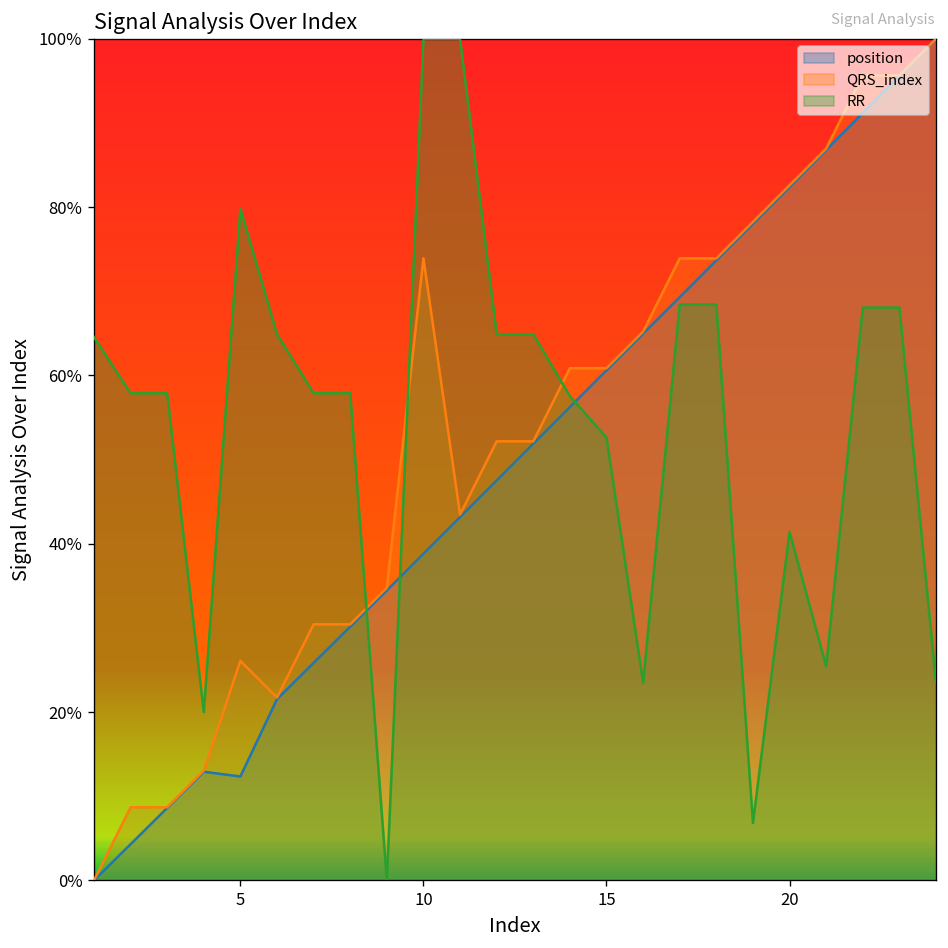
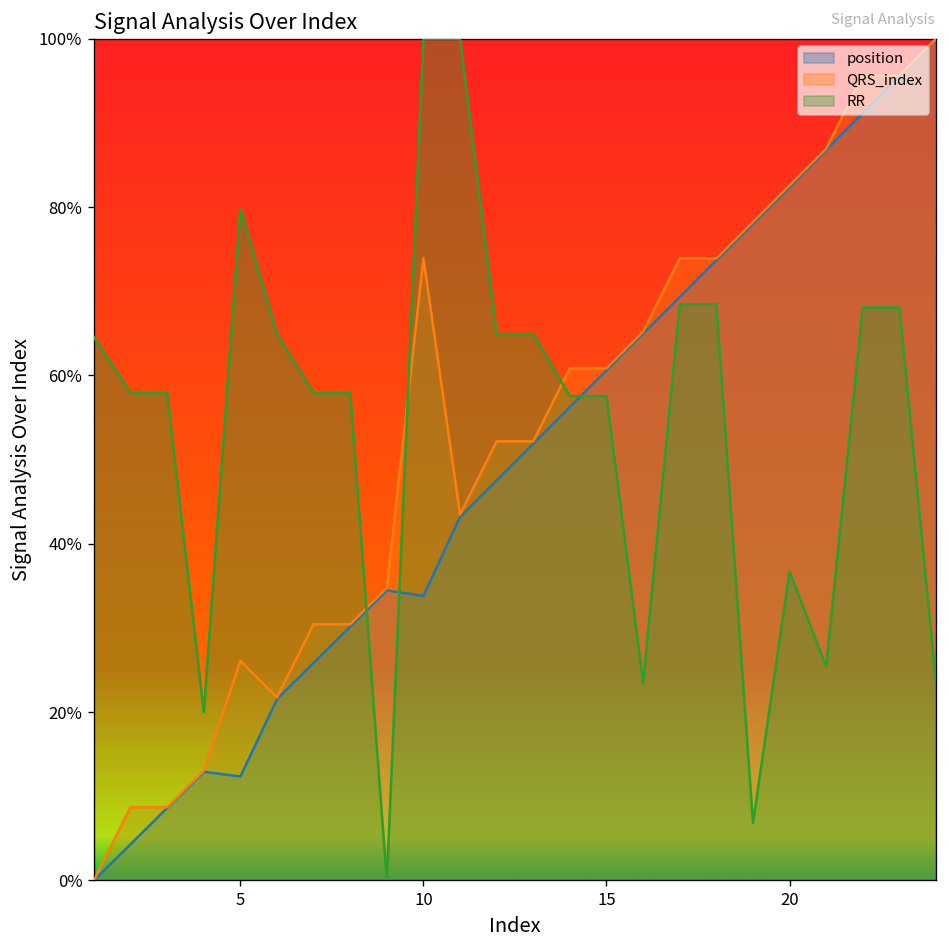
position, 10: 39% -> 34%
RR, 15: 53% -> 58%
RR, 20: 41% -> 37%
